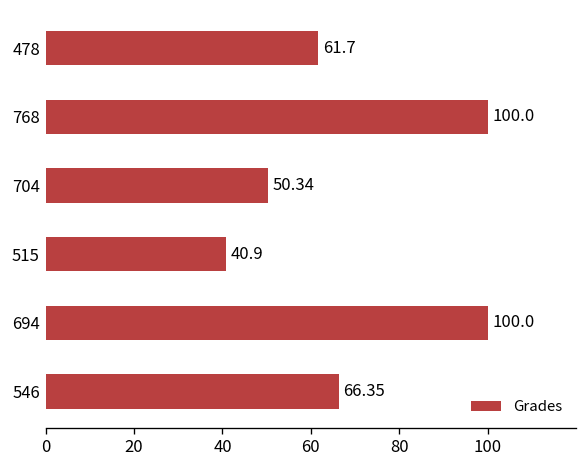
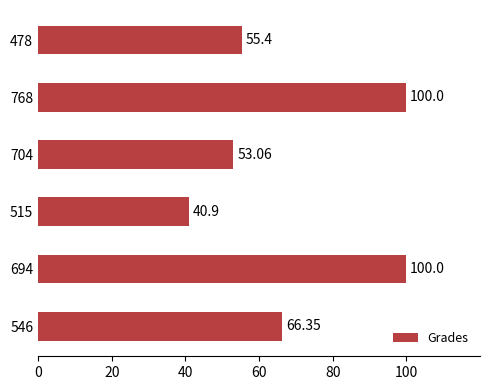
478: 61.7 -> 55.4
704: 50.34 -> 53.06
